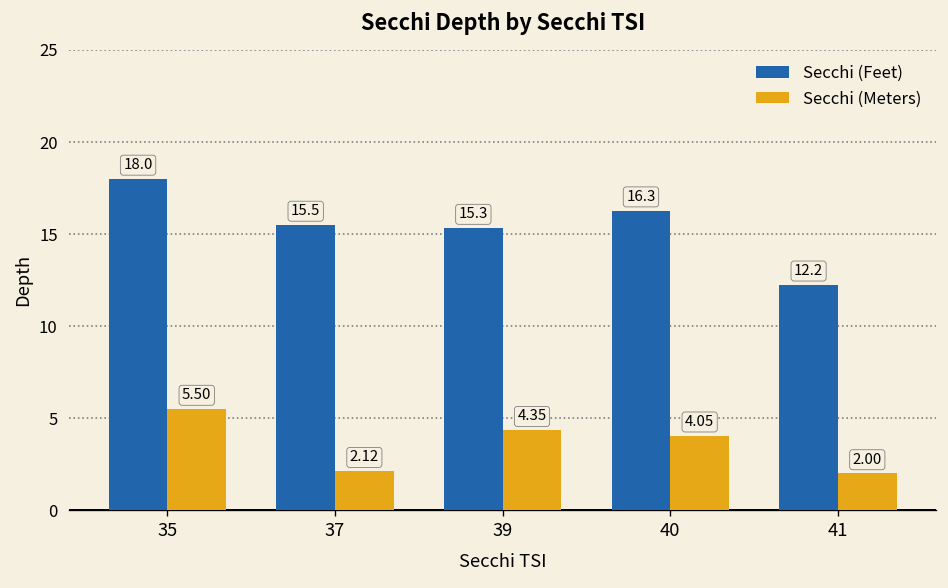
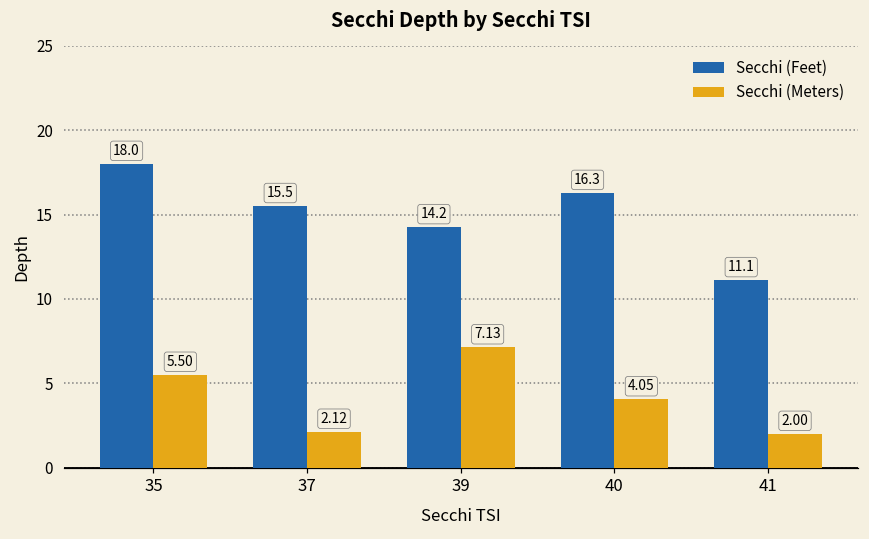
Secchi (Feet), 39: 15.3 -> 14.2
Secchi (Meters), 39: 4.35 -> 7.13
Secchi (Feet), 41: 12.2 -> 11.1
